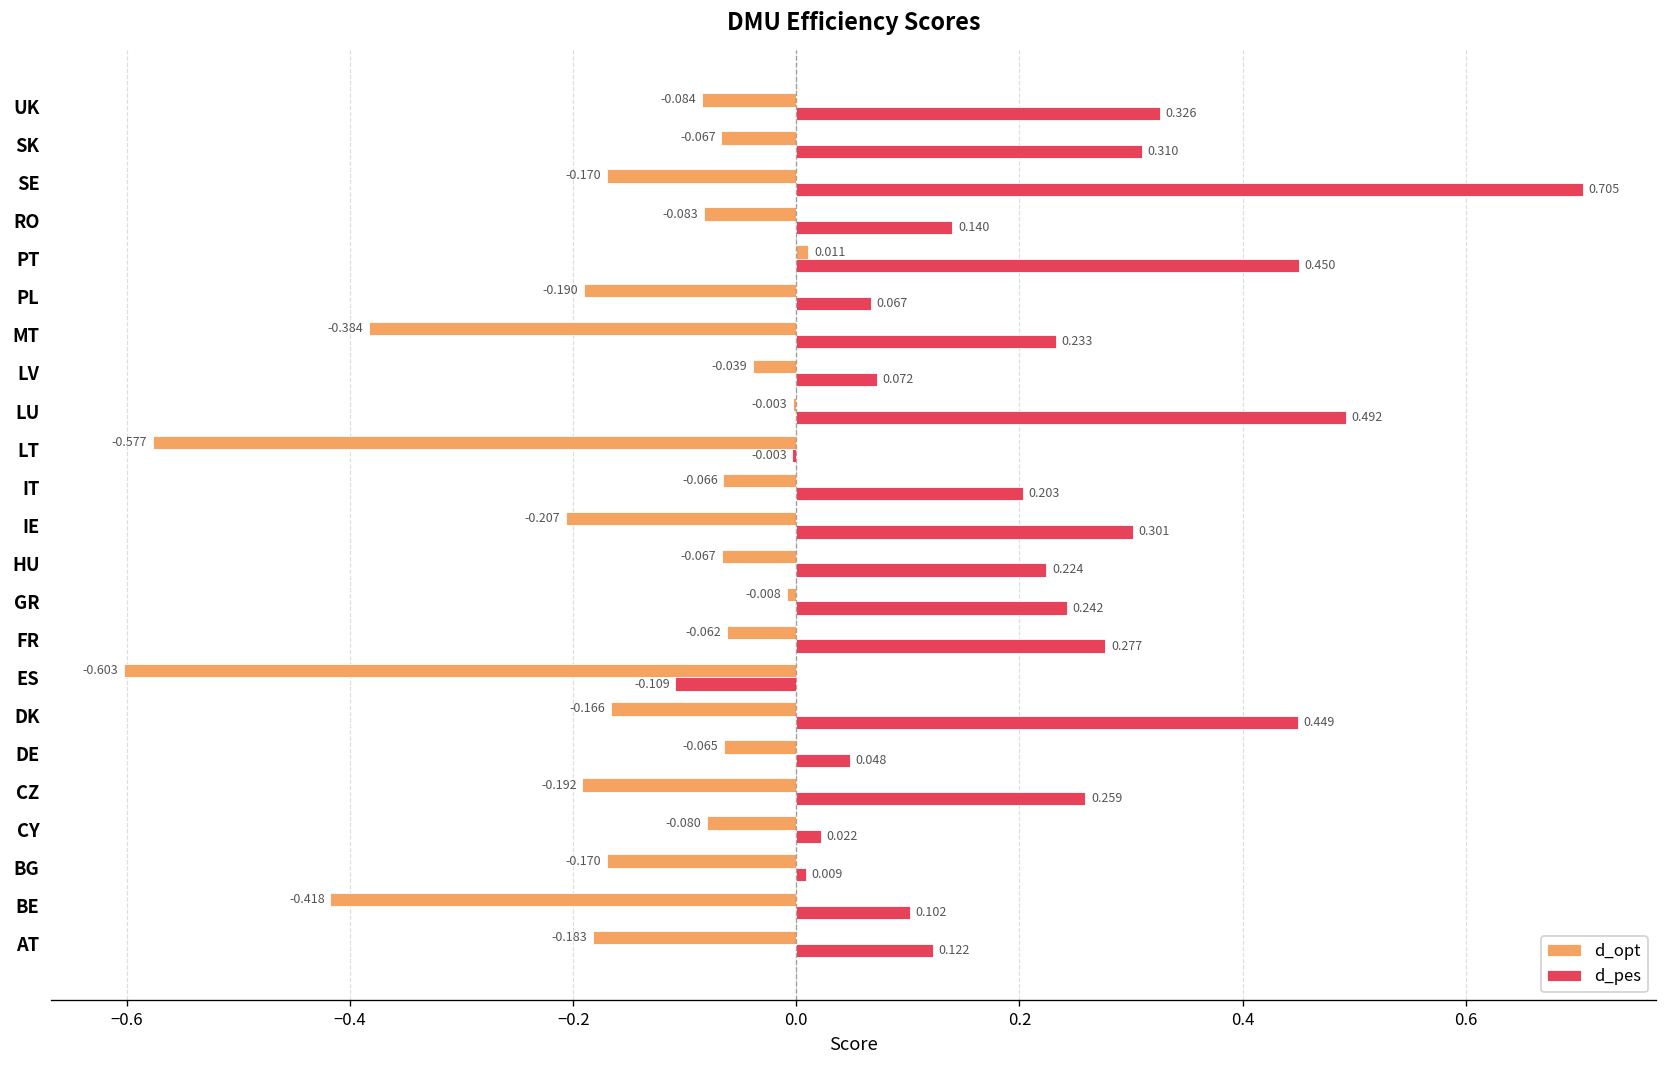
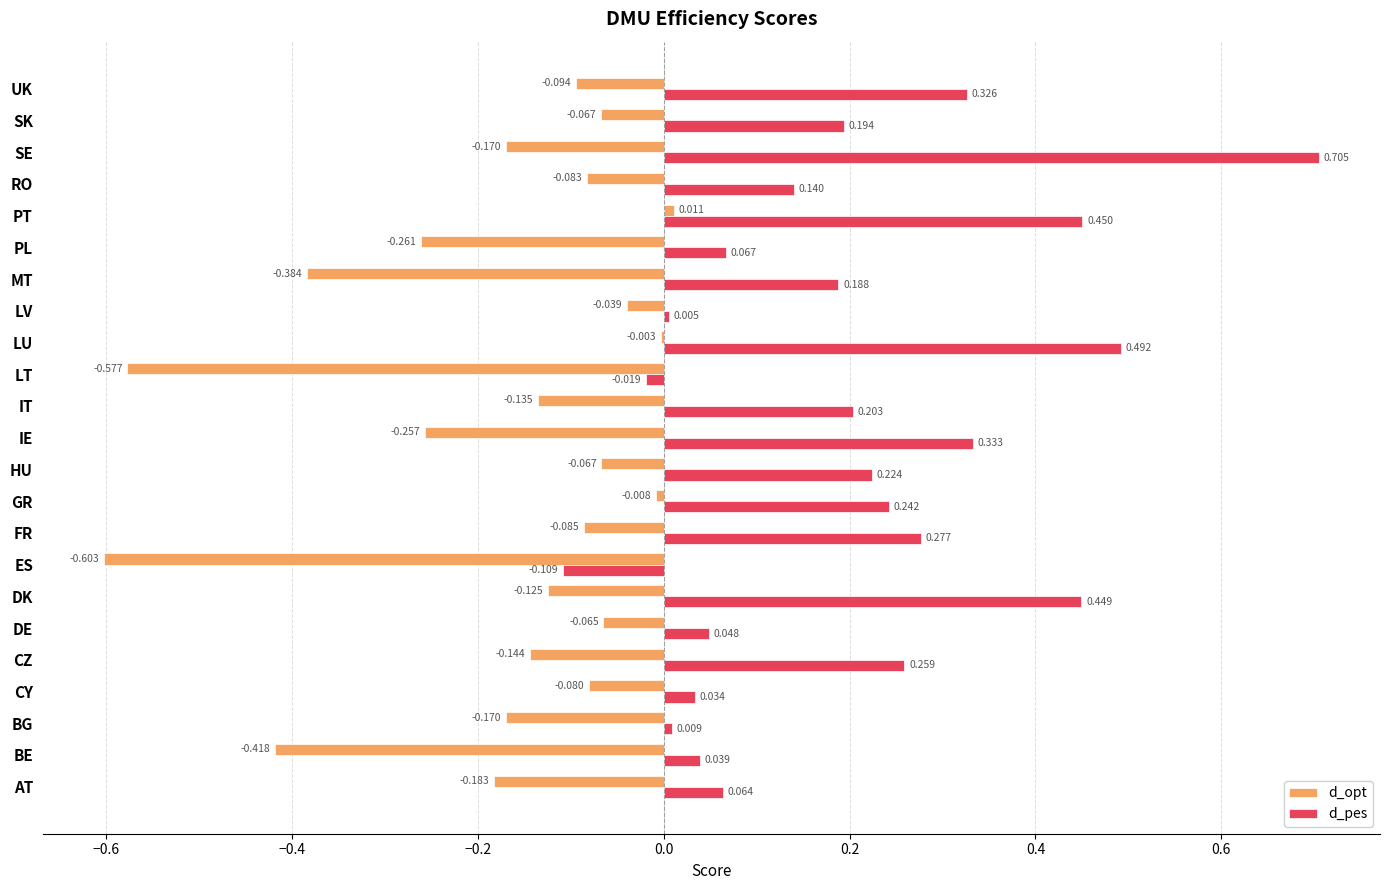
d_opt, UK: -0.084 -> -0.094
d_pes, SK: 0.310 -> 0.194
d_opt, PL: -0.190 -> -0.261
d_pes, MT: 0.233 -> 0.188
d_pes, LV: 0.072 -> 0.005
d_pes, LT: -0.003 -> -0.019
d_opt, IT: -0.066 -> -0.135
d_opt, IE: -0.207 -> -0.257
d_pes, IE: 0.301 -> 0.333
d_opt, FR: -0.062 -> -0.085
d_opt, DK: -0.166 -> -0.125
d_opt, CZ: -0.192 -> -0.144
d_pes, CY: 0.022 -> 0.034
d_pes, BE: 0.102 -> 0.039
d_pes, AT: 0.122 -> 0.064
